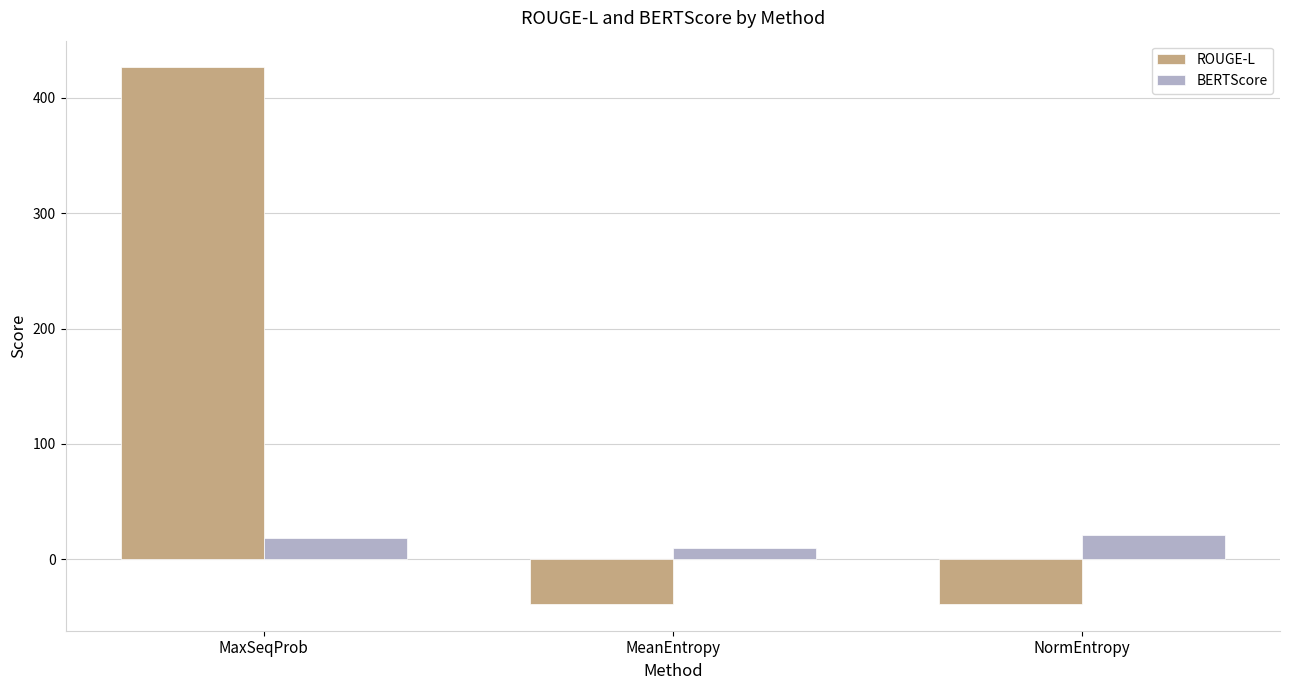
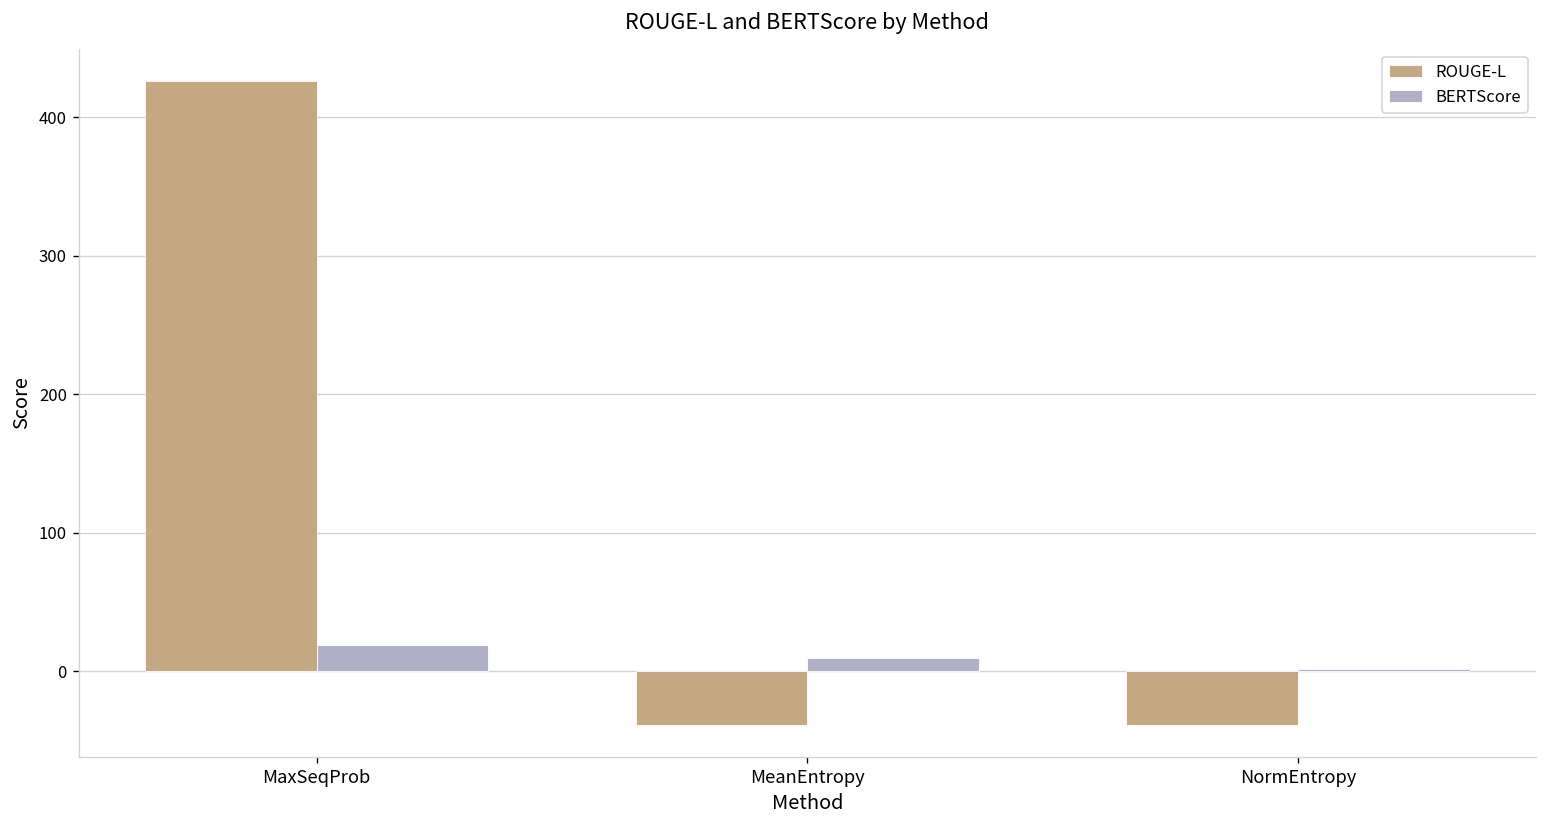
BERTScore, NormEntropy: 21 -> 2
